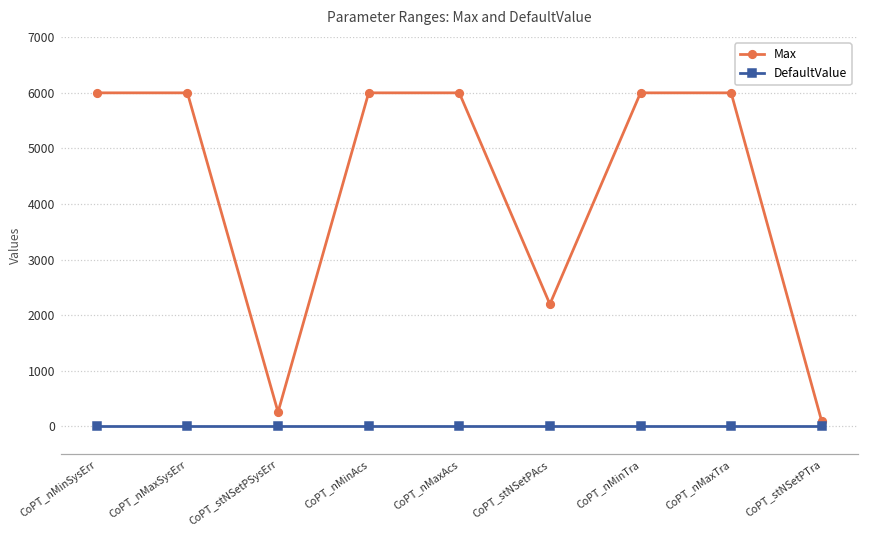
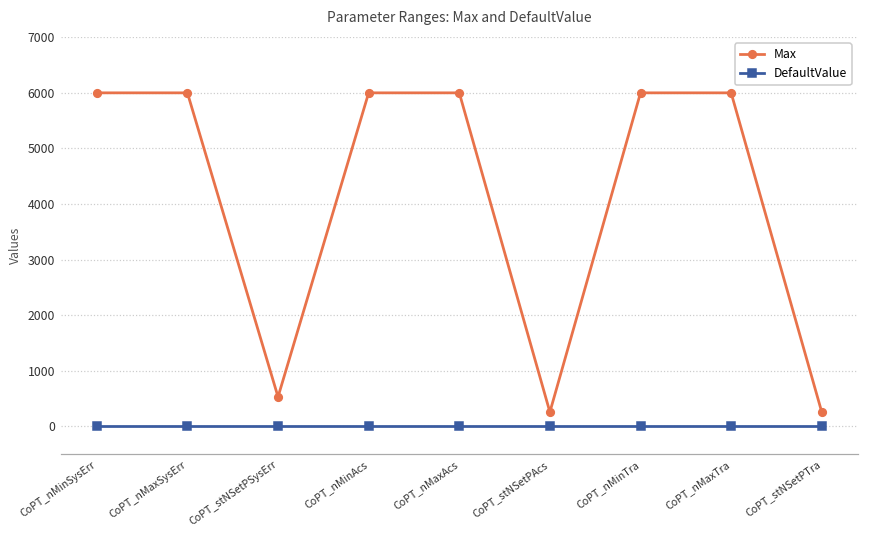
Max, CoPT_stNSetPSysErr: 300 -> 500
Max, CoPT_stNSetPAcs: 2200 -> 300
Max, CoPT_stNSetPTra: 100 -> 300
